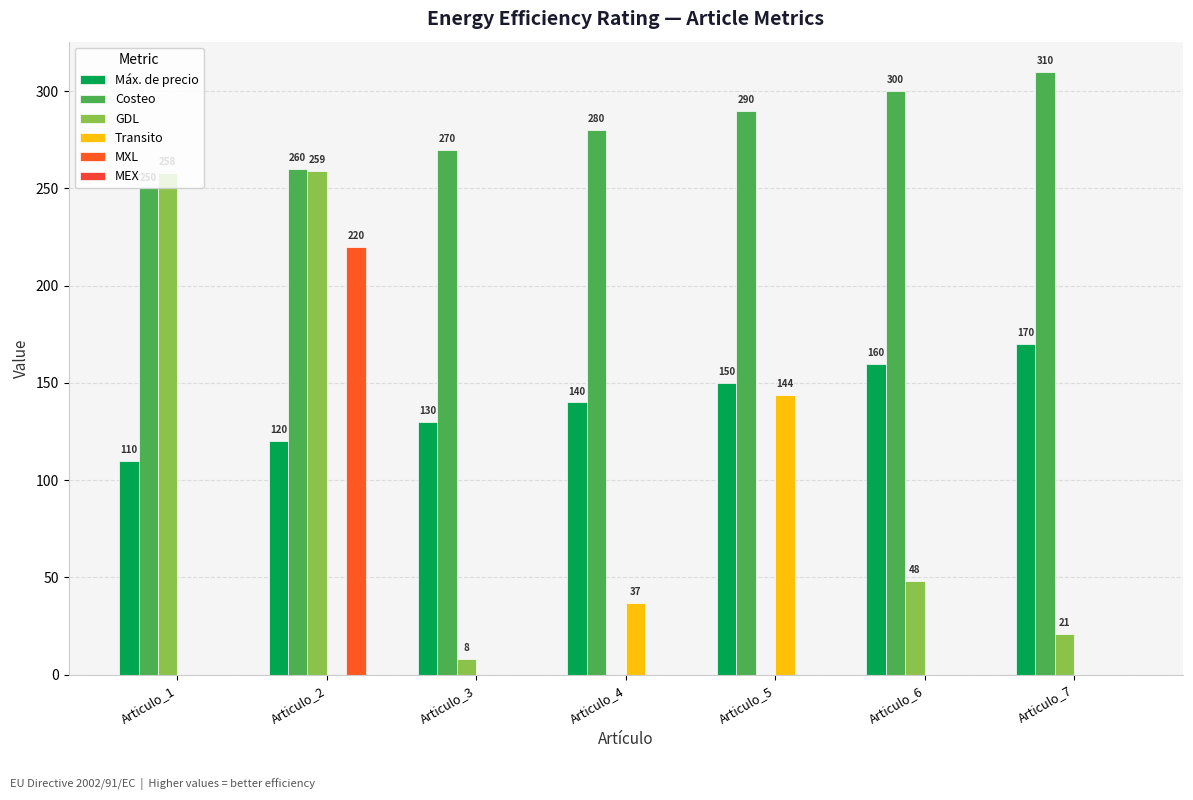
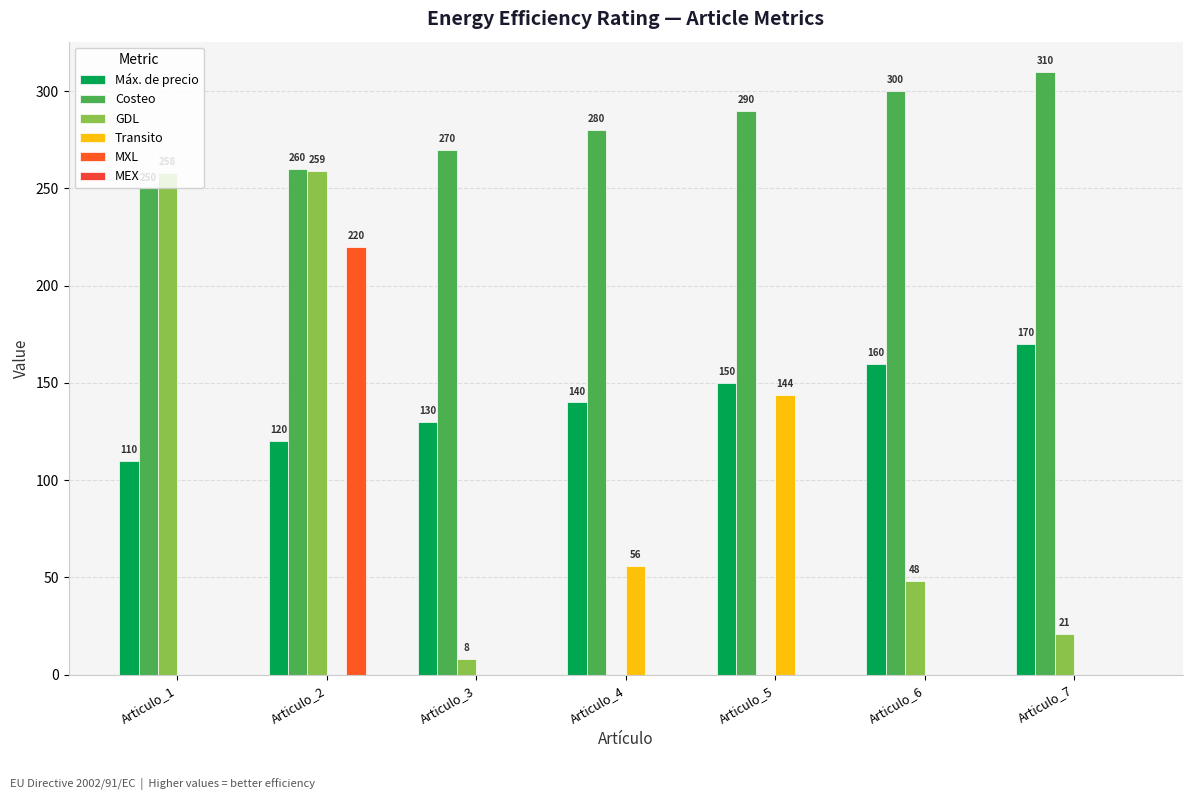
Transito, Articulo_4: 37 -> 56
